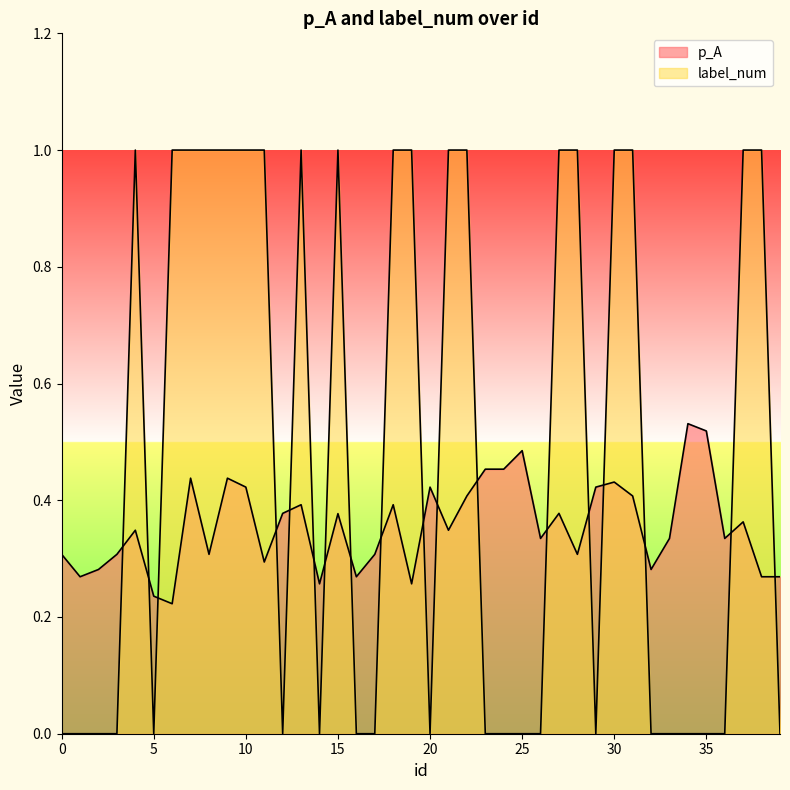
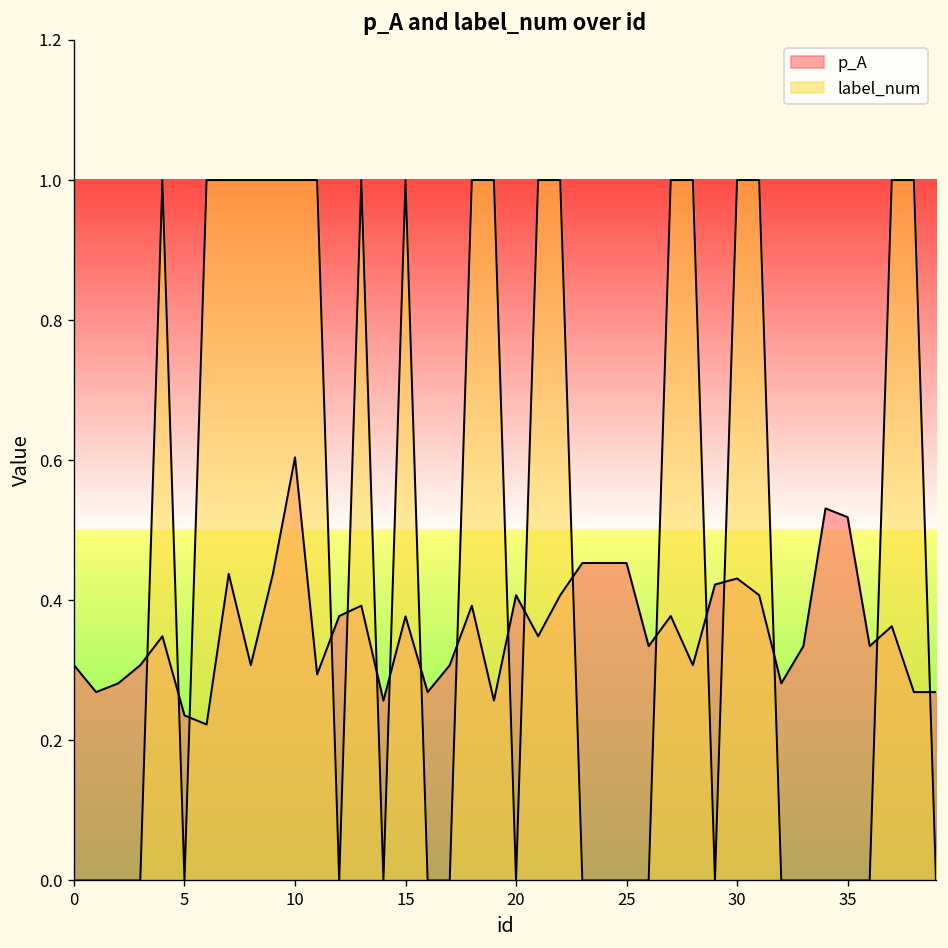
p_A, 10: 0.42 -> 0.60
p_A, 20: 0.42 -> 0.41
p_A, 25: 0.48 -> 0.45
